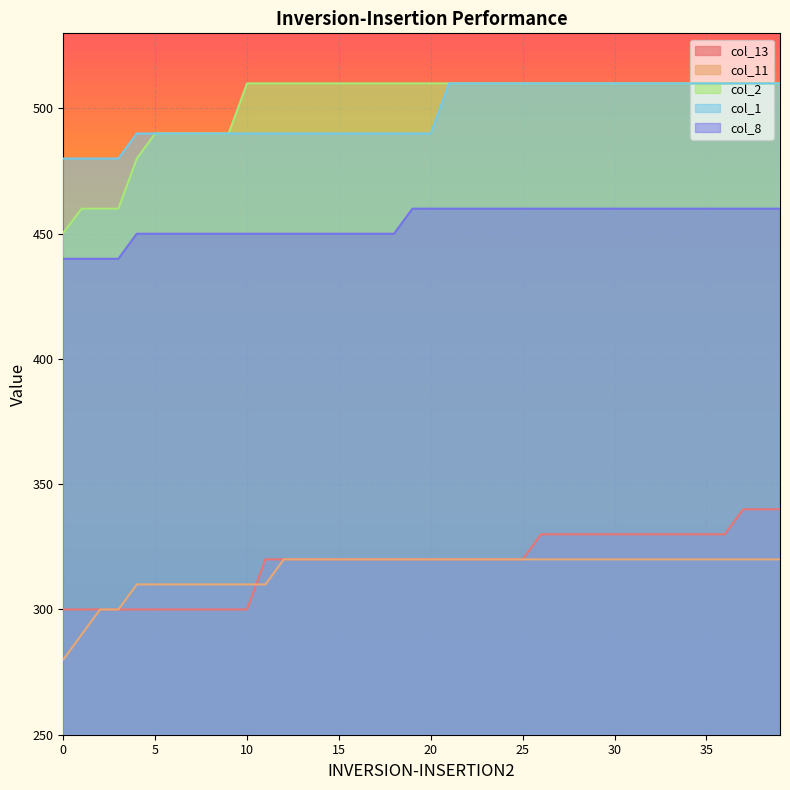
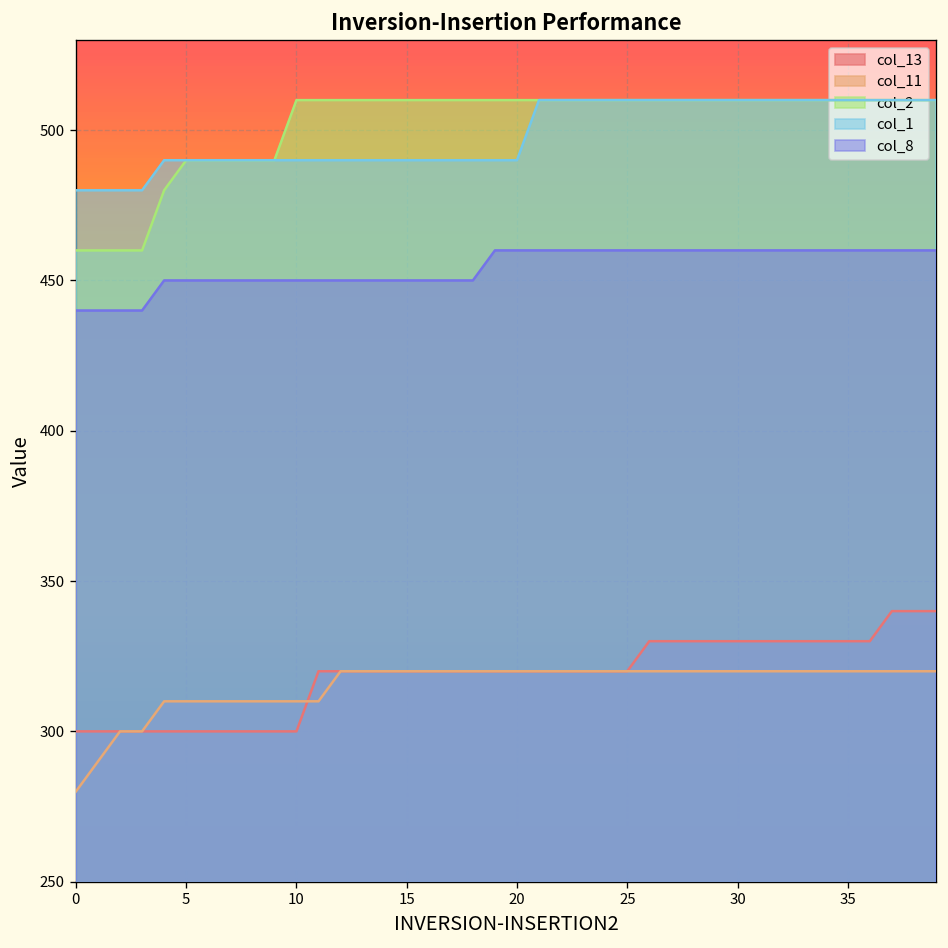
col_2, 0: 450 -> 460
